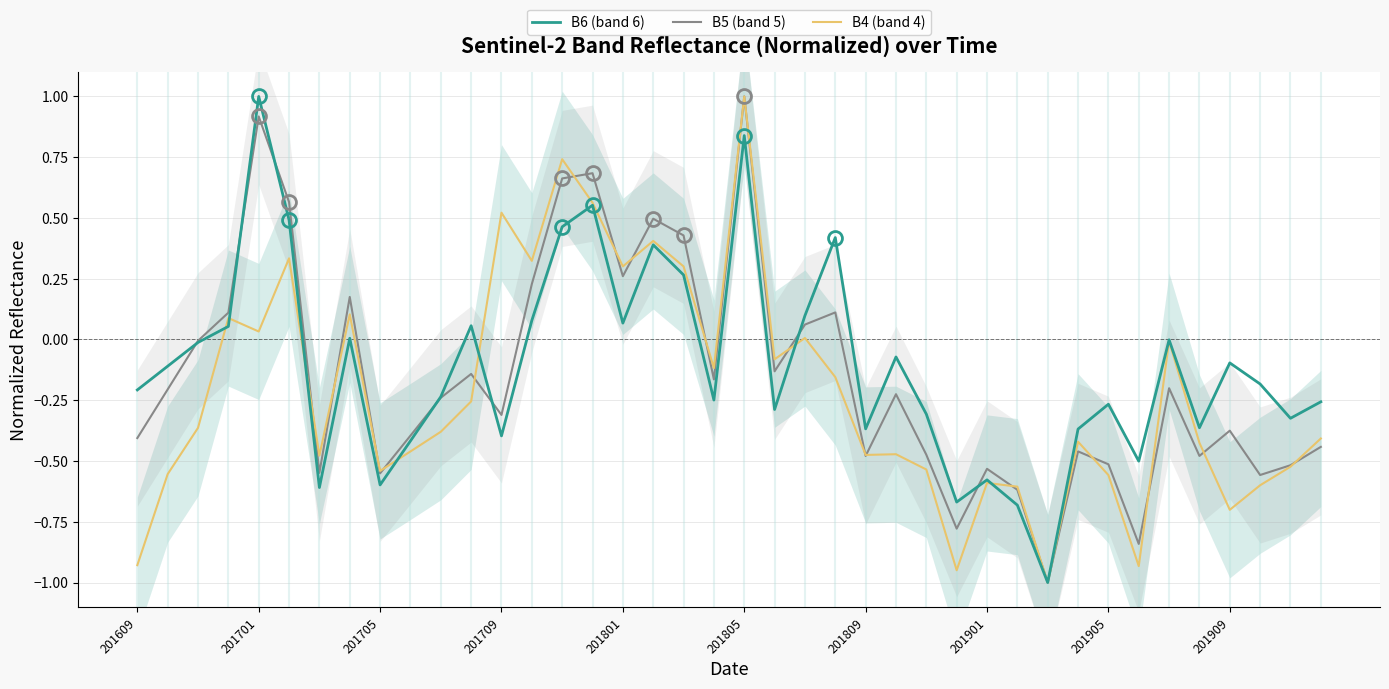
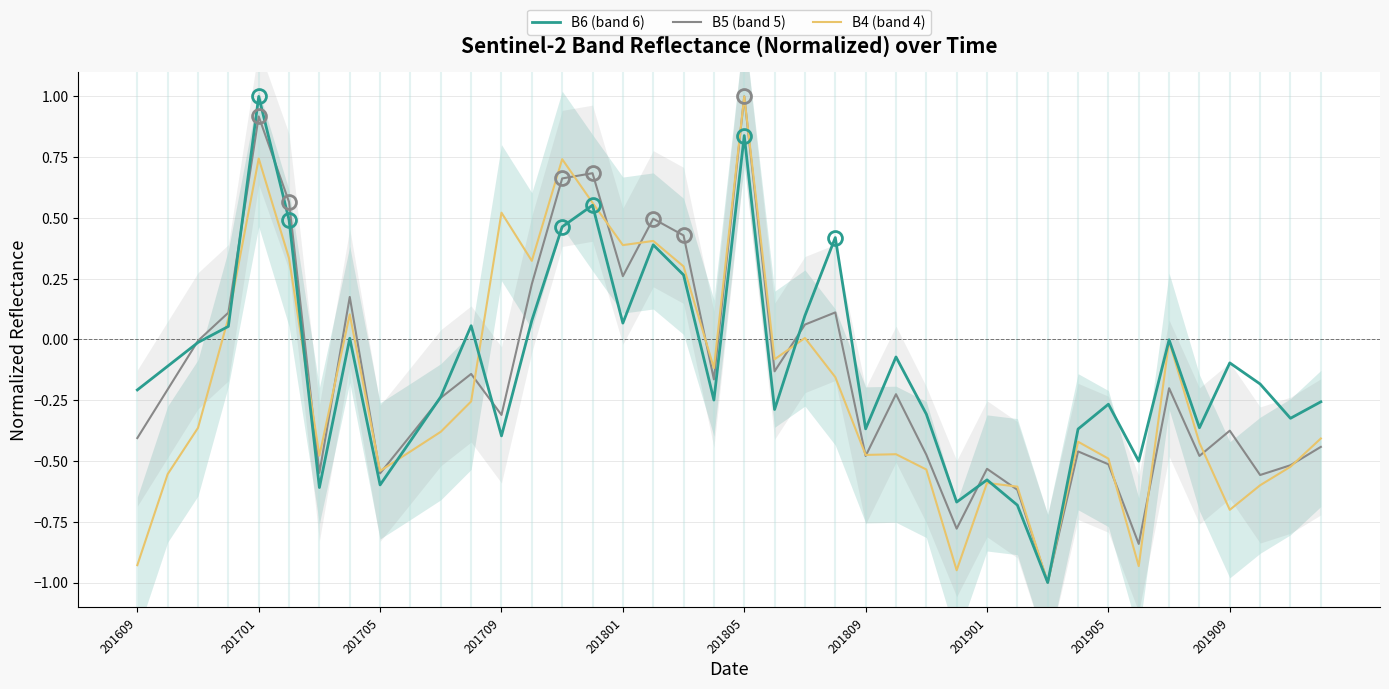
B4 (band 4), 201701: 0.03 -> 0.74
B4 (band 4), 201801: 0.30 -> 0.39
B4 (band 4), 201905: -0.56 -> -0.49
